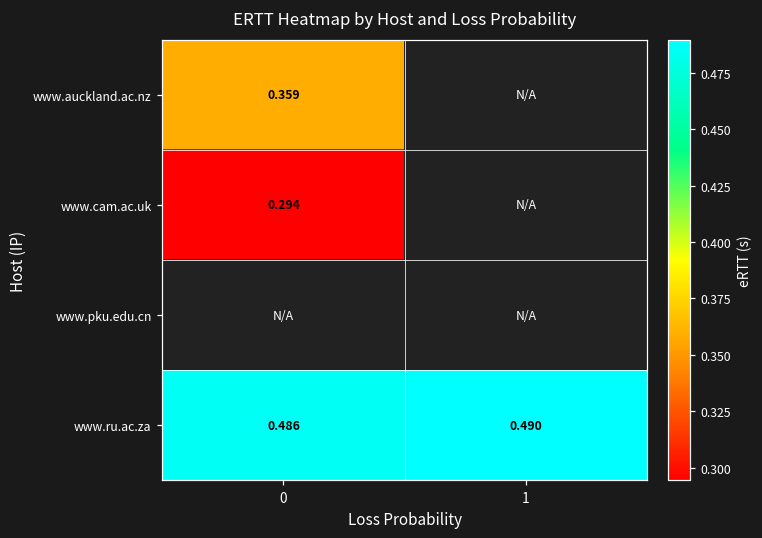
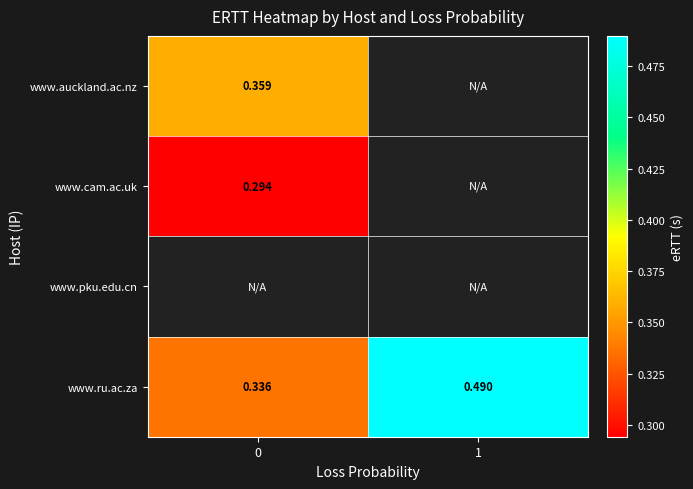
www.ru.ac.za, 0: 0.486 -> 0.336
